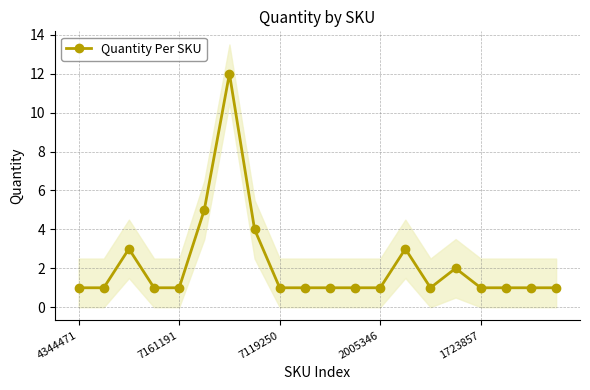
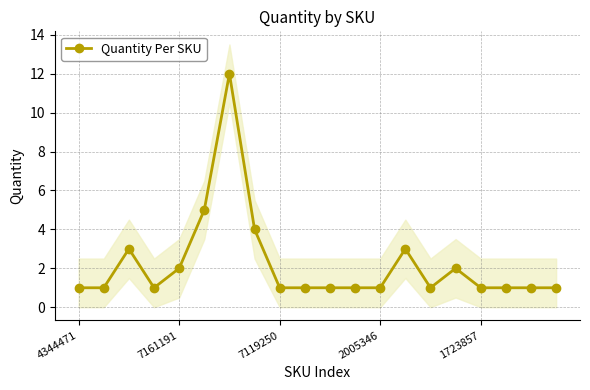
Quantity Per SKU, 7161191: 1 -> 2
